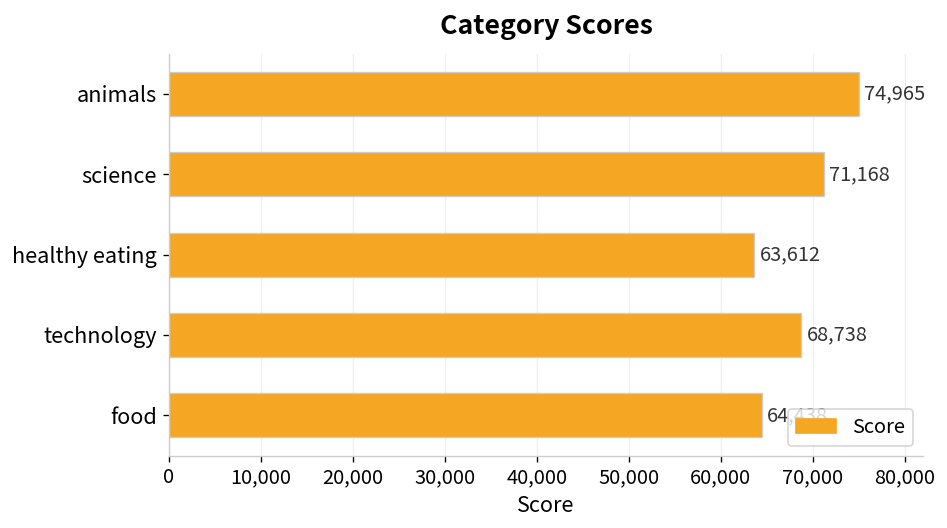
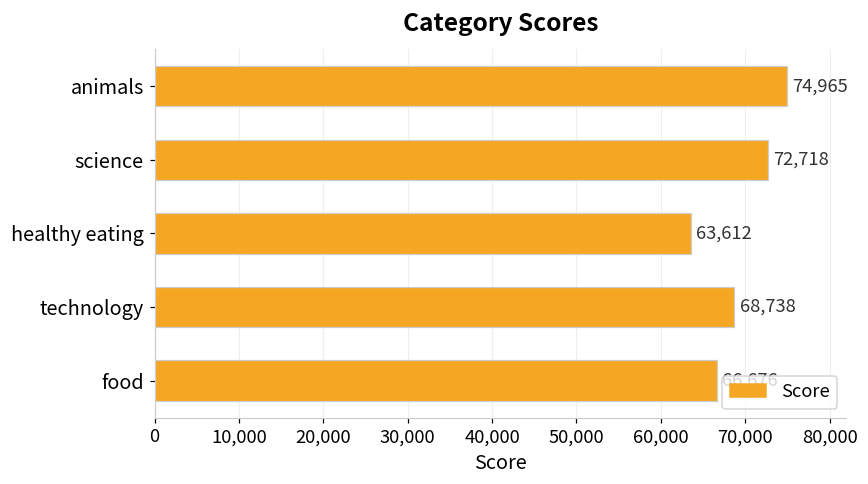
science: 71,168 -> 72,718
food: 64,438 -> 66,676
